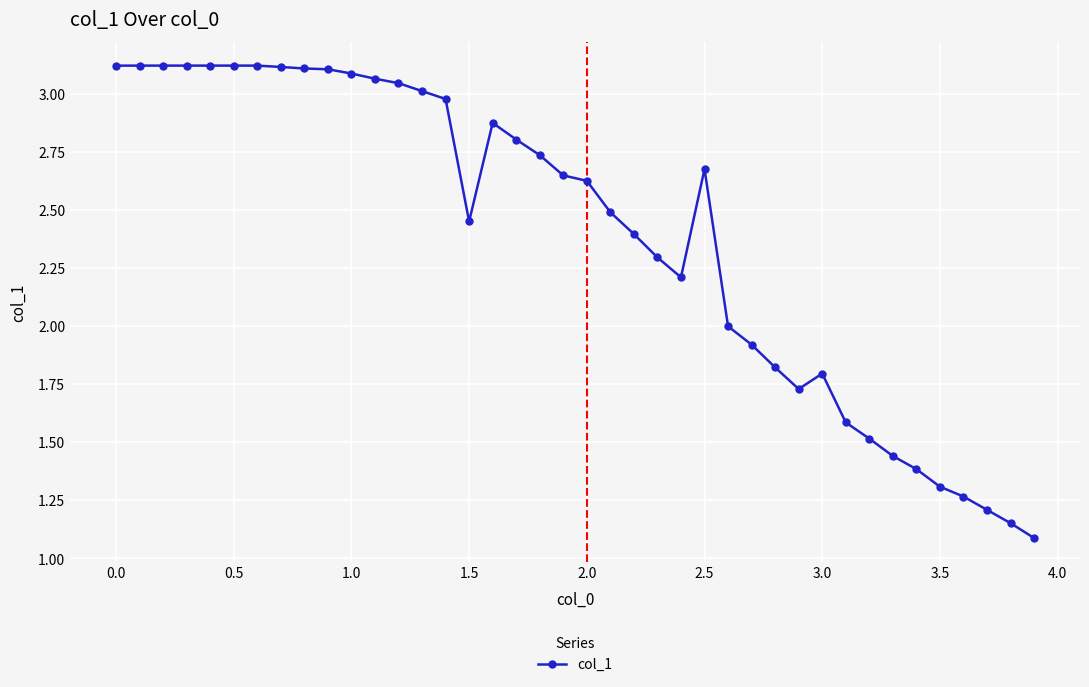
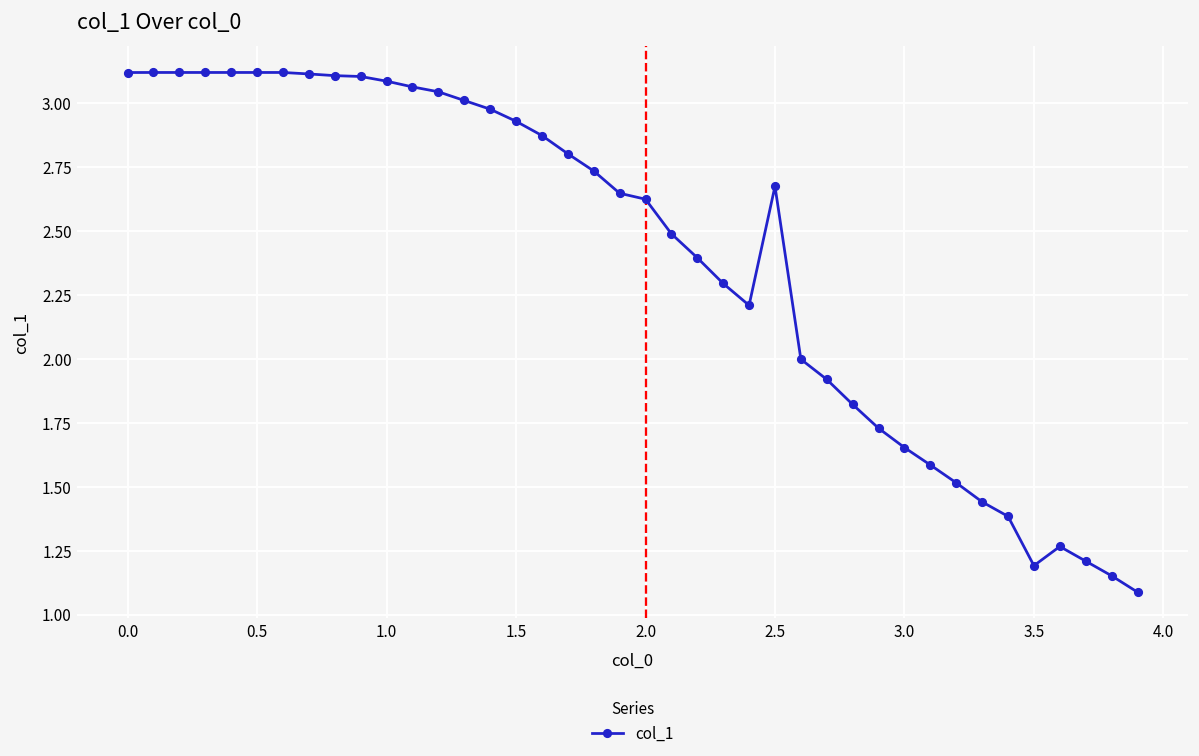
1.5: 2.45 -> 2.93
3.0: 1.80 -> 1.65
3.5: 1.31 -> 1.19
